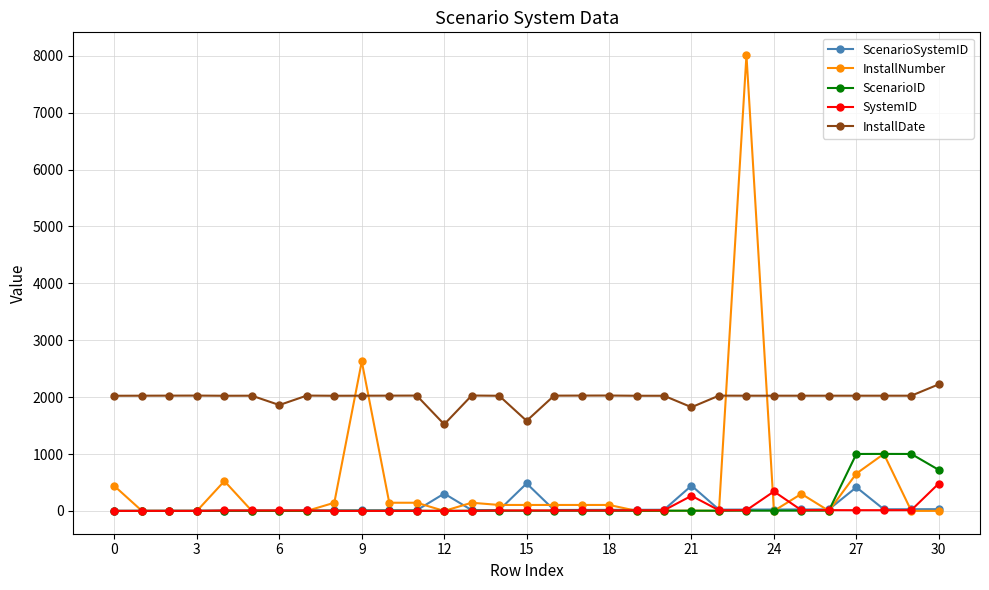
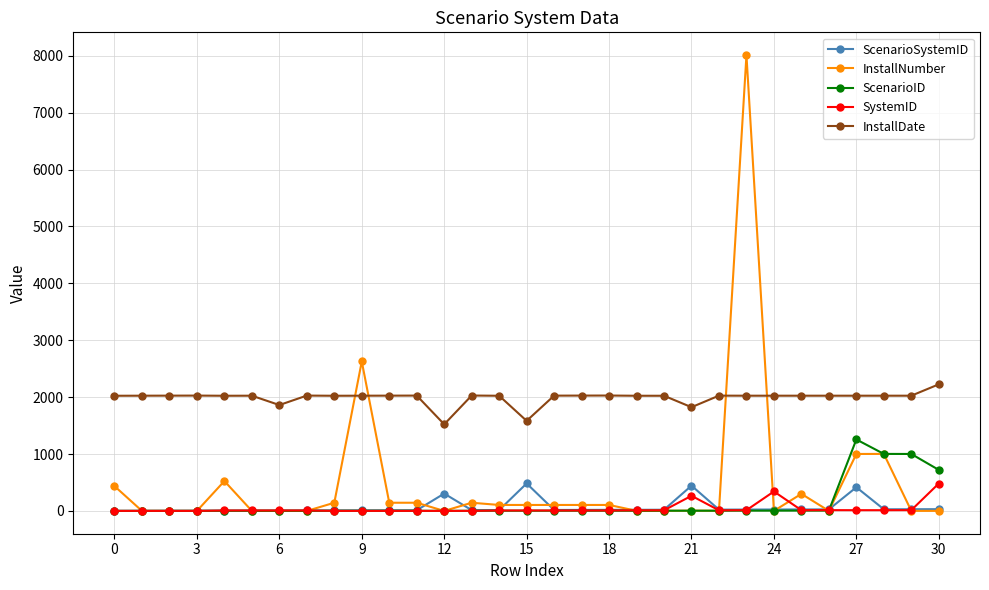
InstallNumber, 27: 700 -> 1000
ScenarioID, 27: 1000 -> 1300
